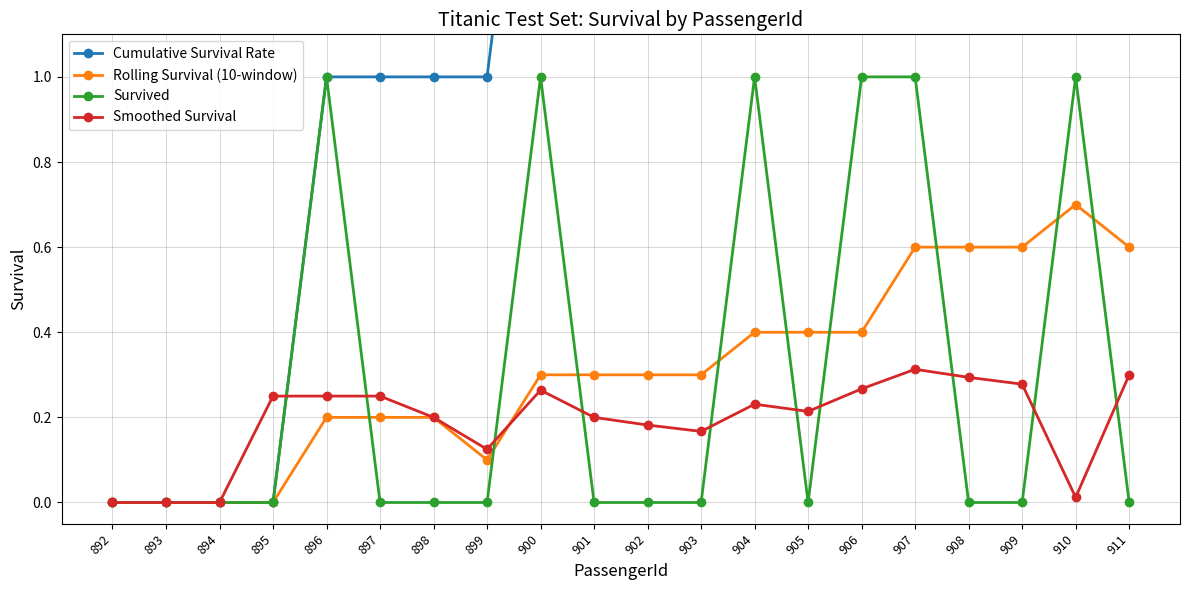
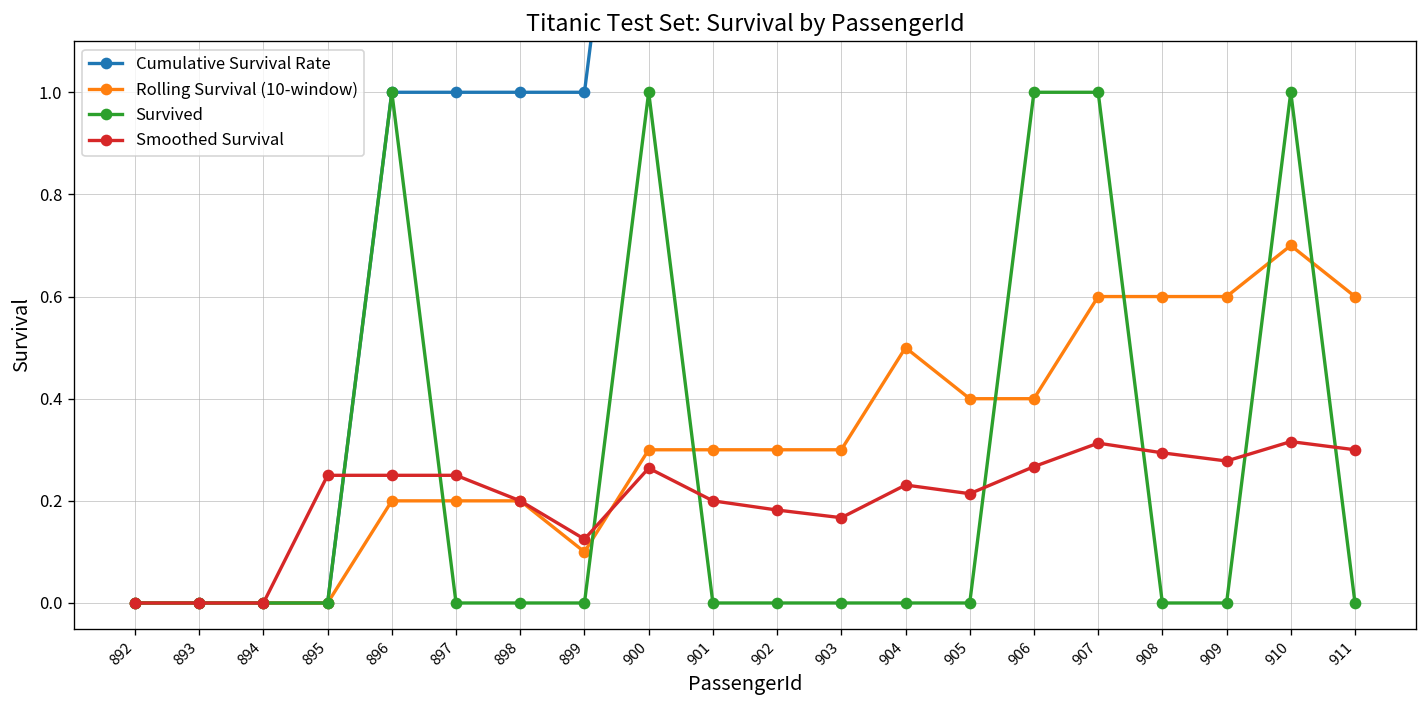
Rolling Survival (10-window), 904: 0.4 -> 0.5
Survived, 904: 1 -> 0
Smoothed Survival, 910: 0.01 -> 0.32
